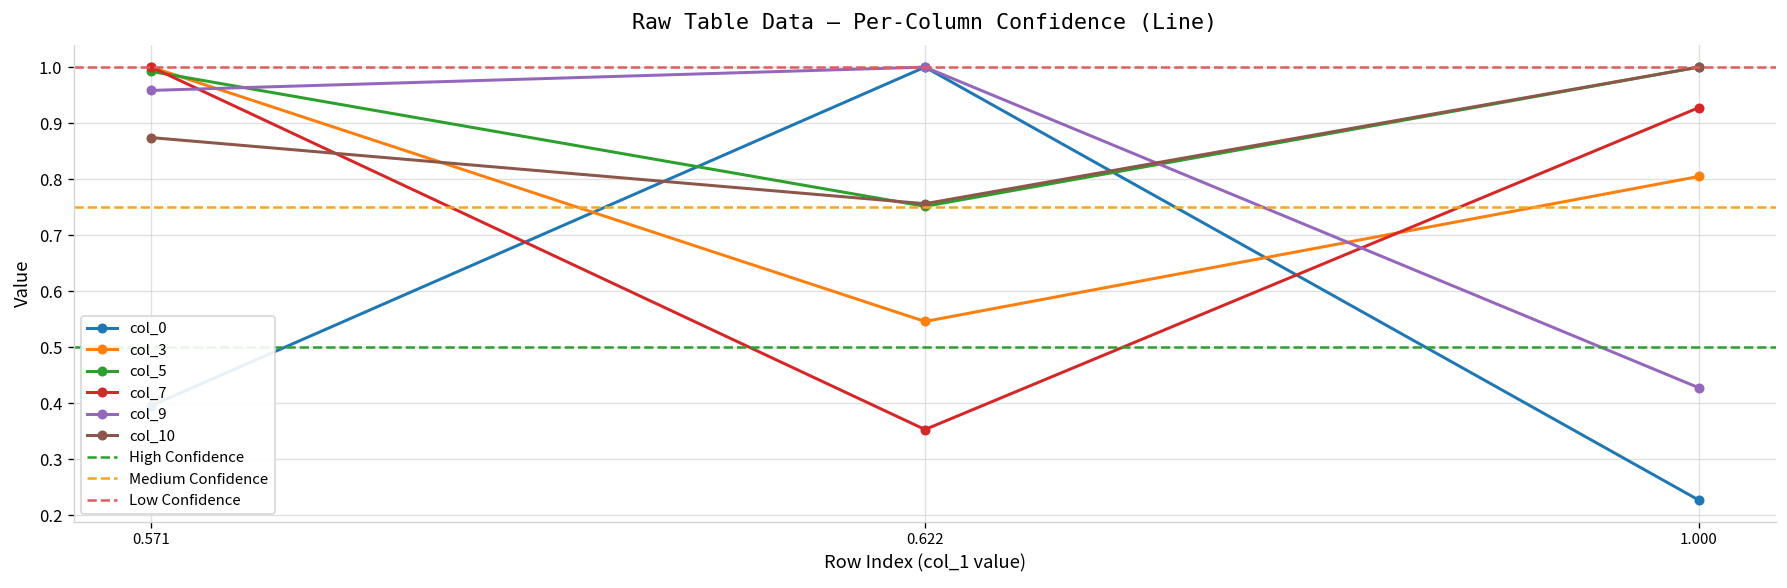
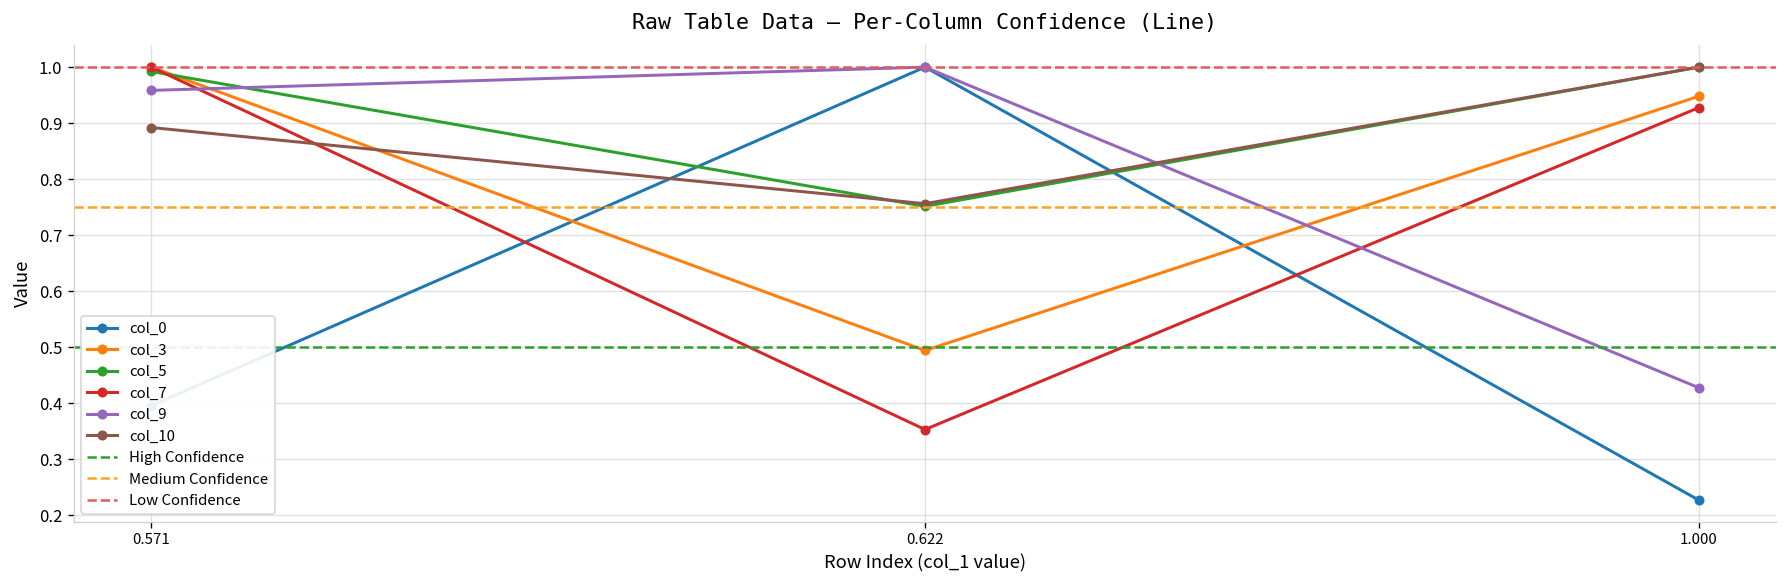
col_10, 0.571: 0.87 -> 0.89
col_3, 0.622: 0.55 -> 0.49
col_3, 1.000: 0.80 -> 0.95
